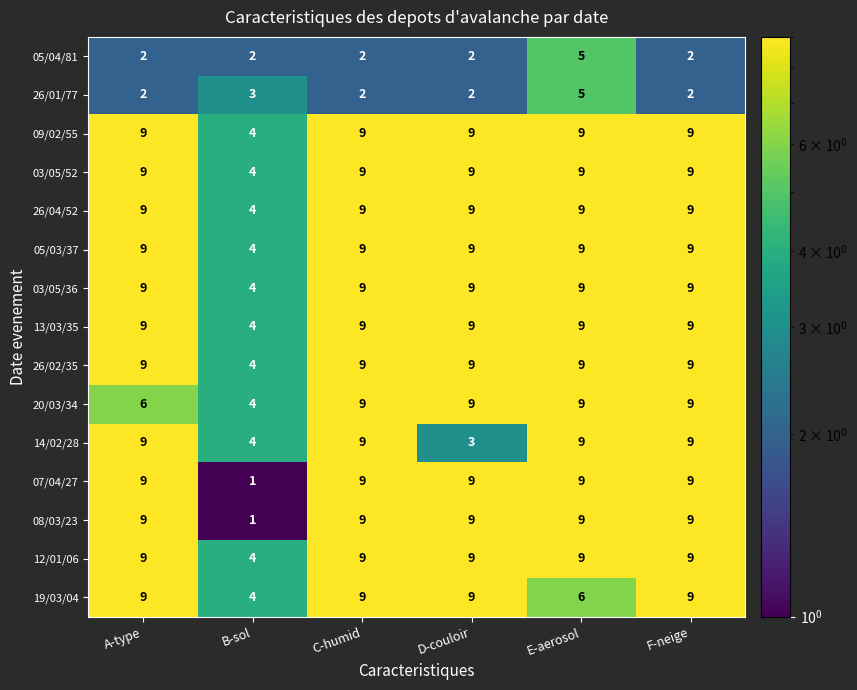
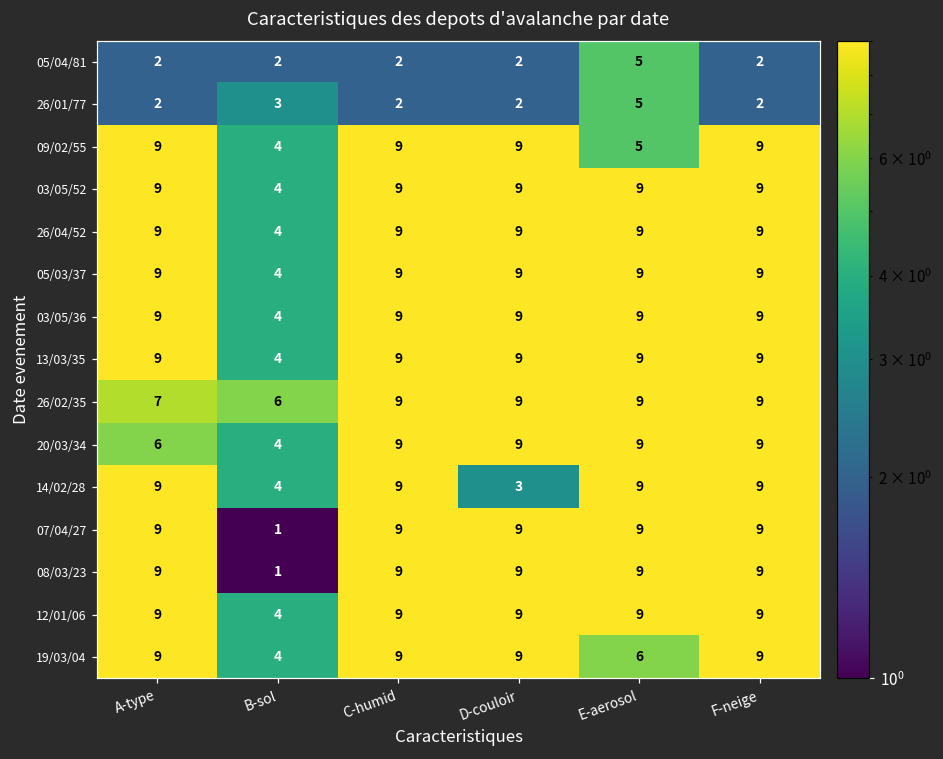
09/02/55, E-aerosol: 9 -> 5
26/02/35, A-type: 9 -> 7
26/02/35, B-sol: 4 -> 6
